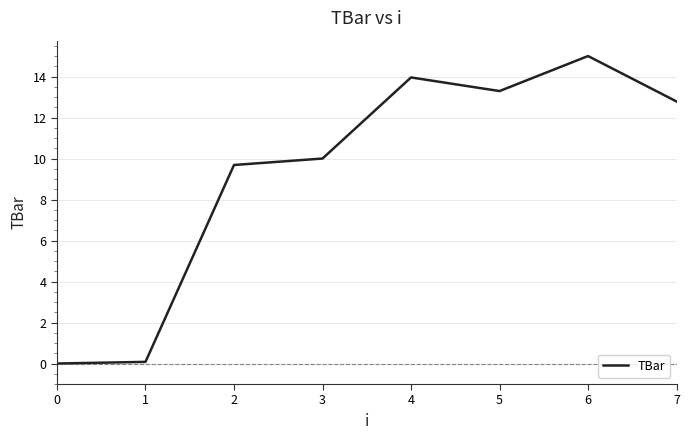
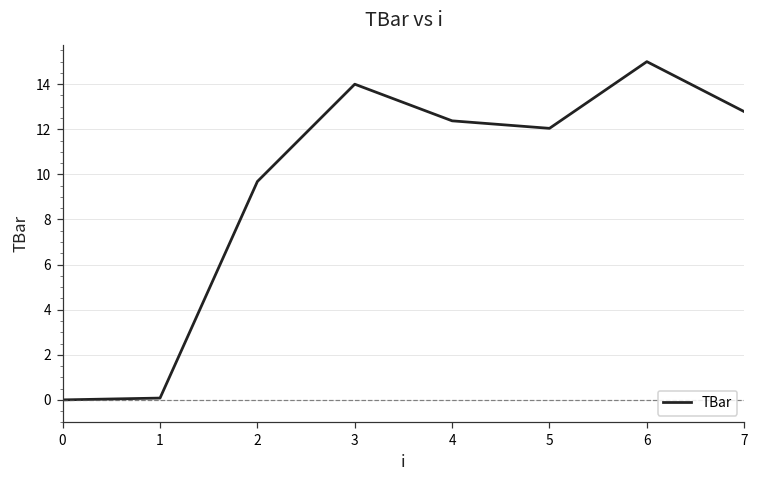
3: 10 -> 14
4: 14.0 -> 12.4
5: 13.3 -> 12.0
